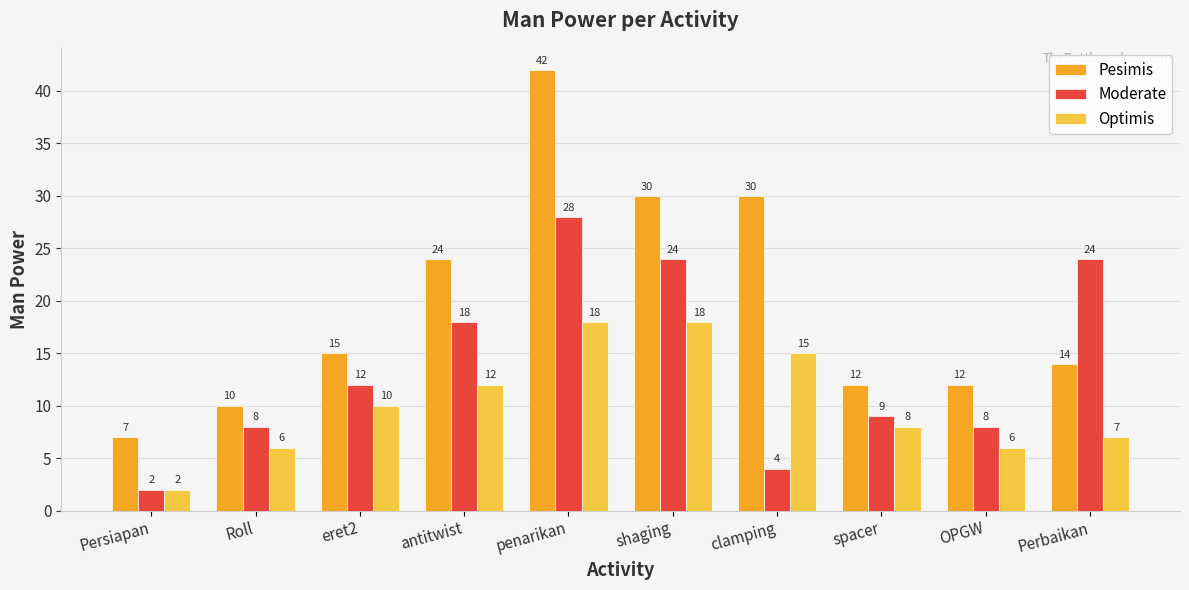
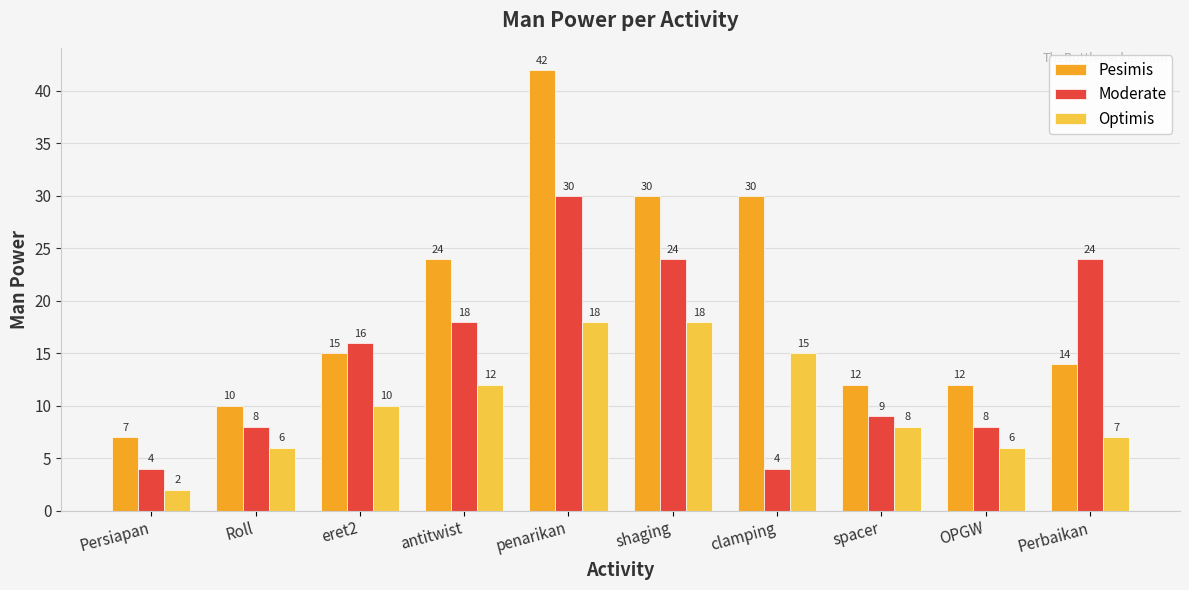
Moderate, Persiapan: 2 -> 4
Moderate, eret2: 12 -> 16
Moderate, penarikan: 28 -> 30
